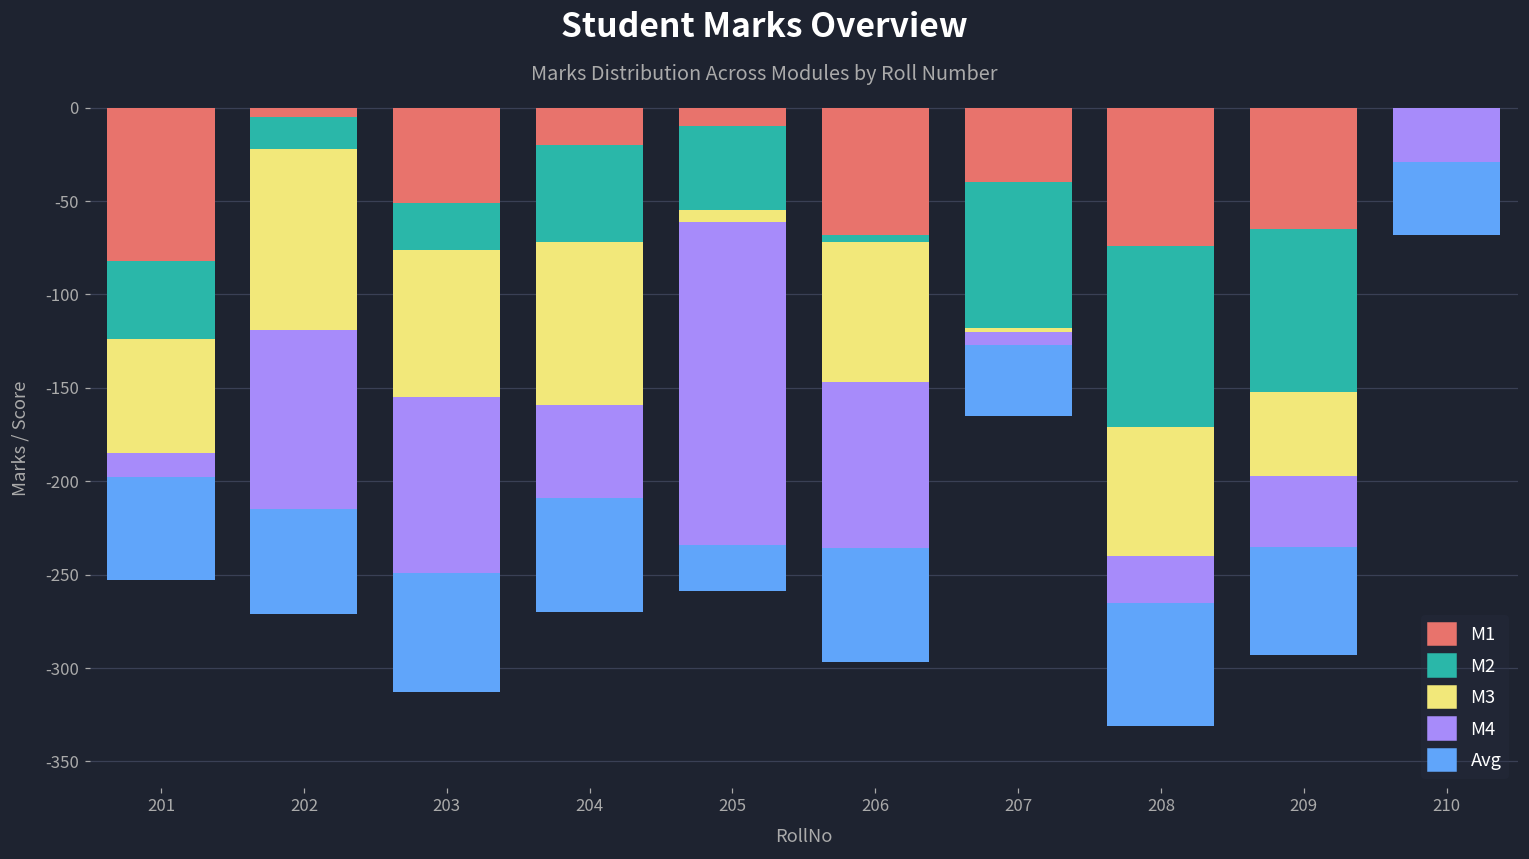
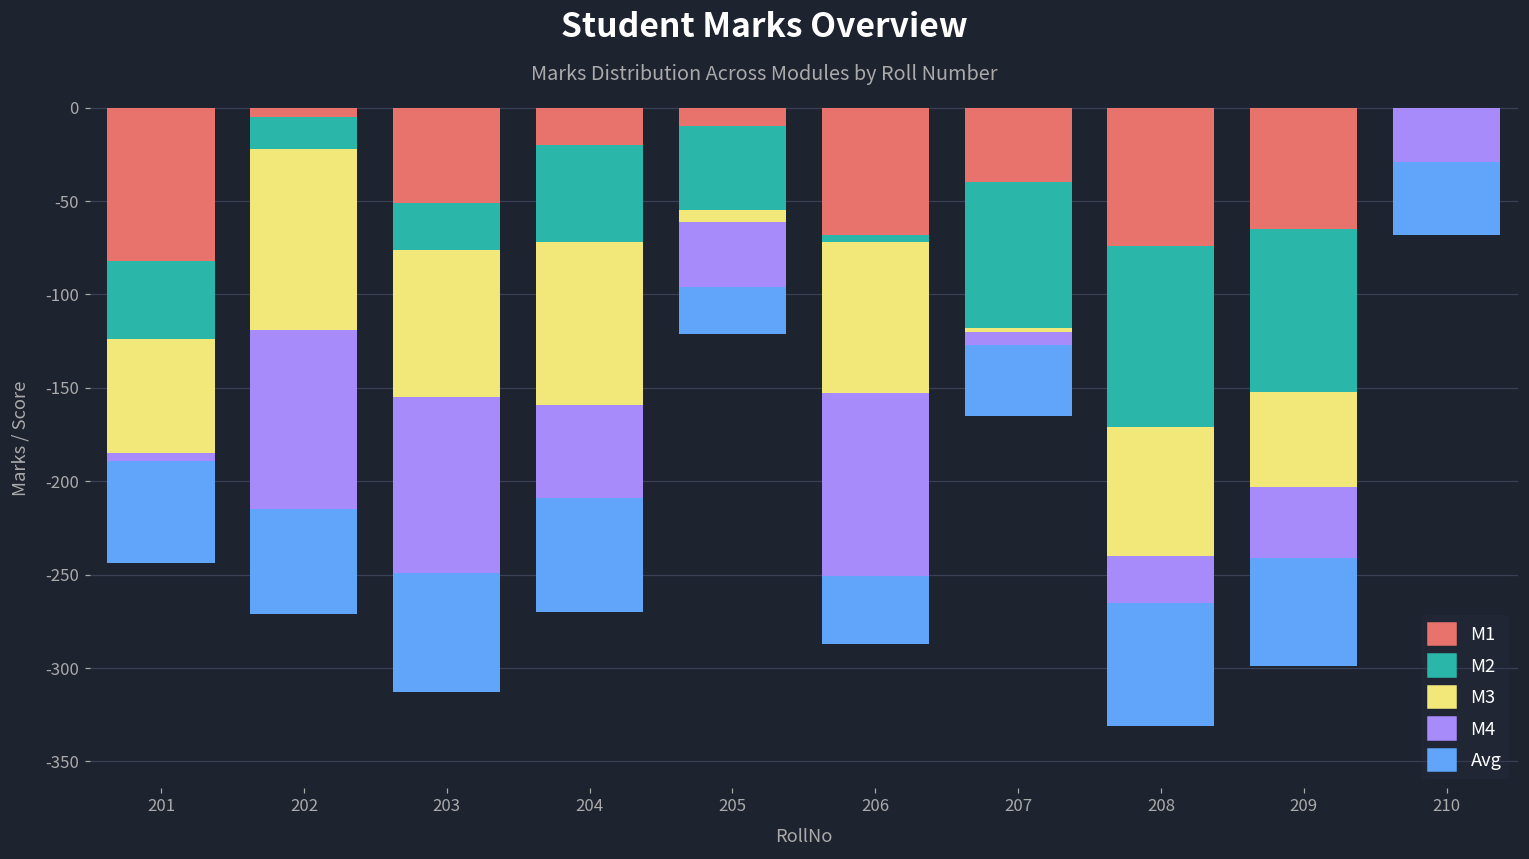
M4, 201: -13 -> -4
M4, 205: -173 -> -35
M3, 206: -75 -> -81
M4, 206: -89 -> -98
Avg, 206: -61 -> -36
M3, 209: -45 -> -51
